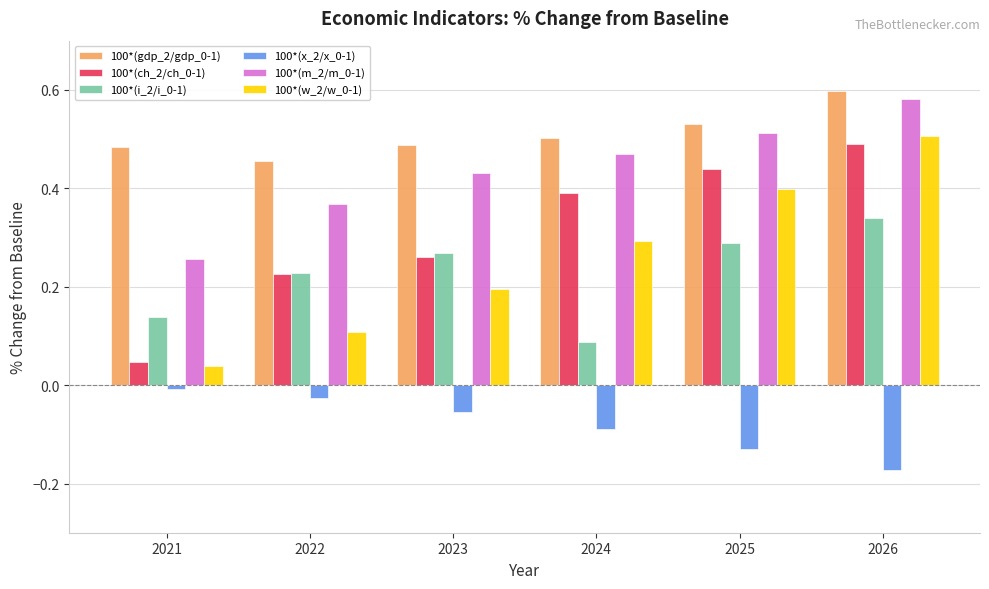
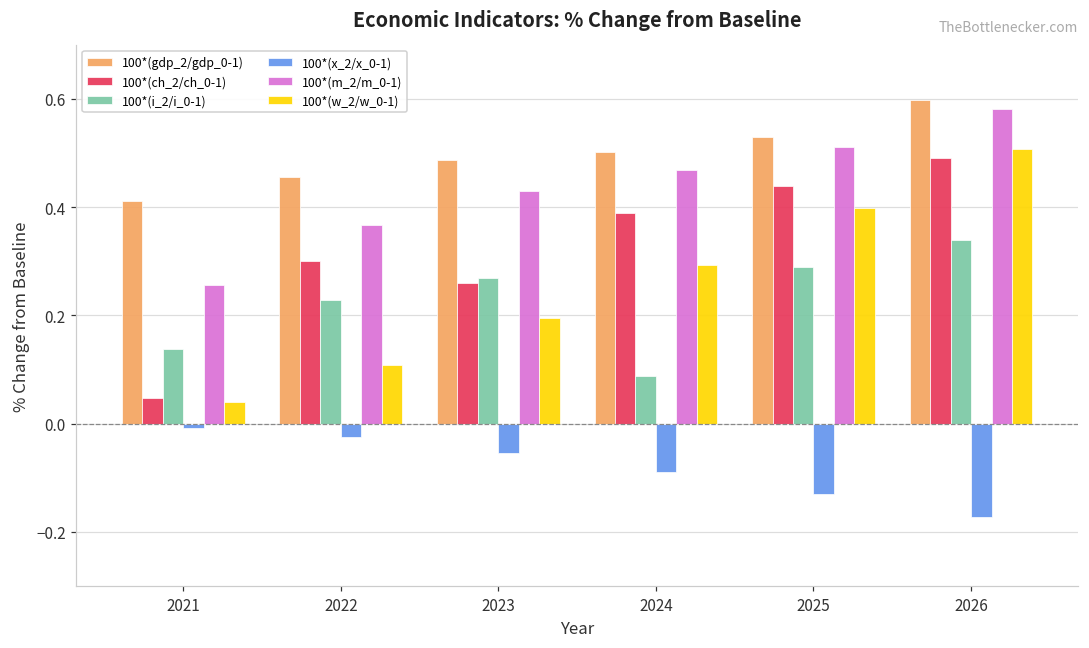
100*(gdp_2/gdp_0-1), 2021: 0.48 -> 0.41
100*(ch_2/ch_0-1), 2022: 0.23 -> 0.30
